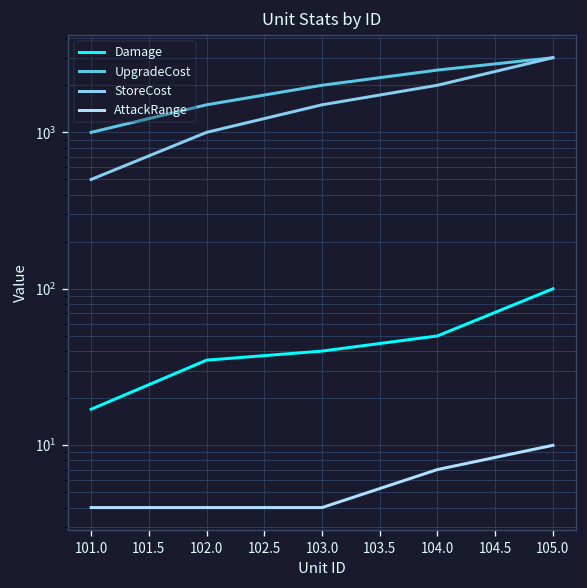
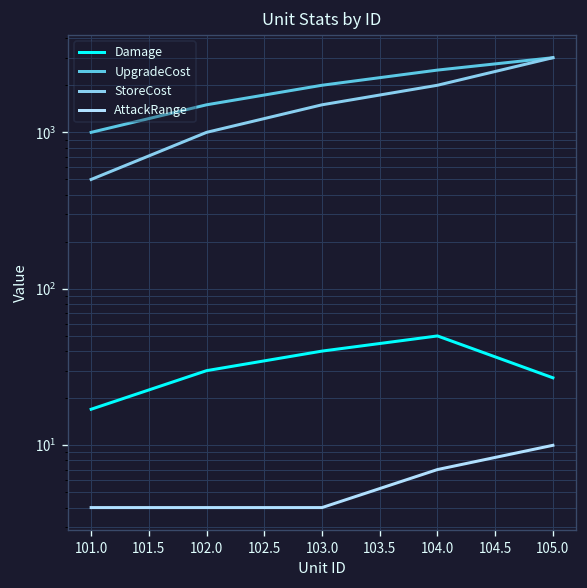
Damage, 102.0: 35 -> 30
Damage, 105.0: 100 -> 27
